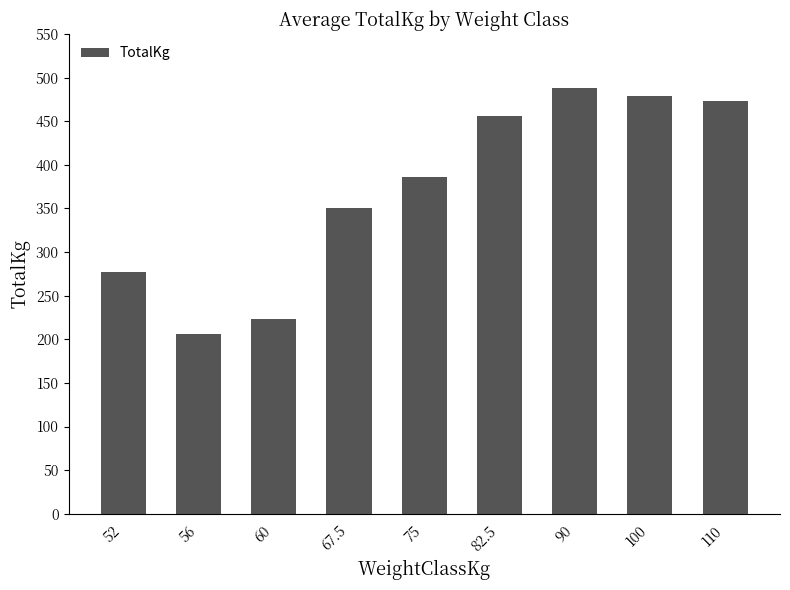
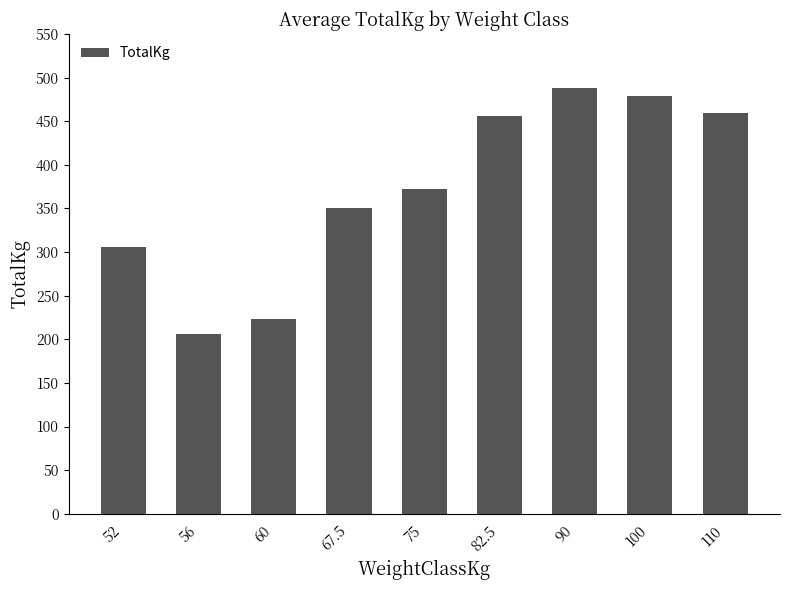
52: 280 -> 310
75: 390 -> 370
110: 470 -> 460
